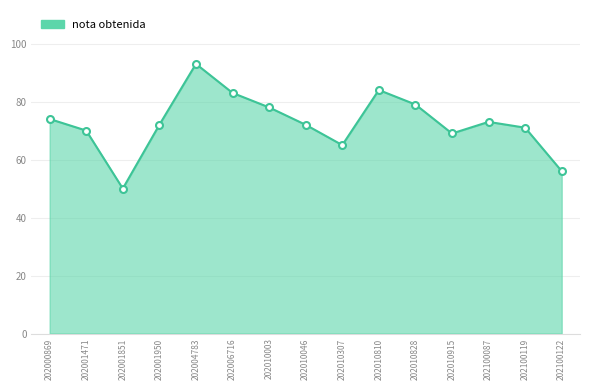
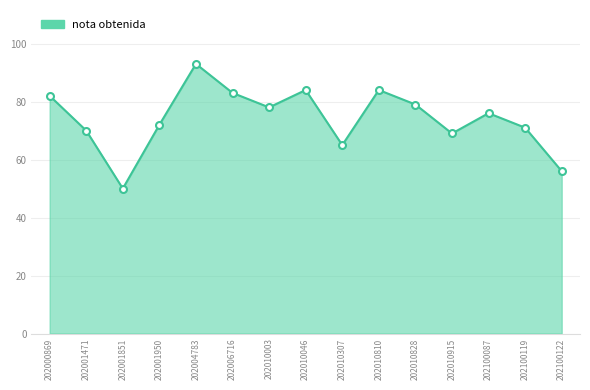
202000869: 74 -> 82
202010046: 72 -> 84
202100087: 73 -> 76
